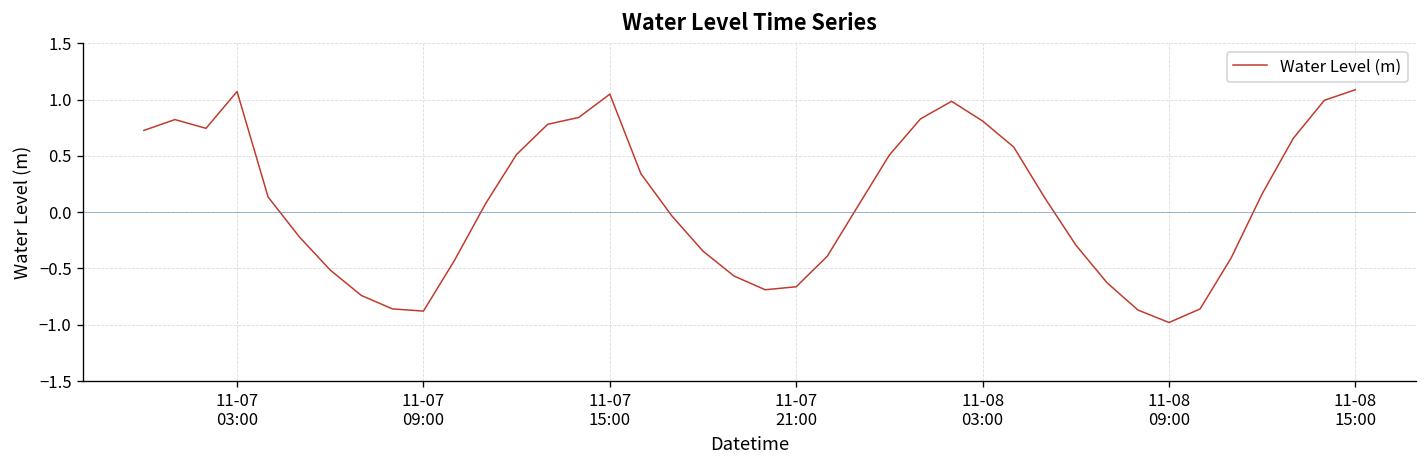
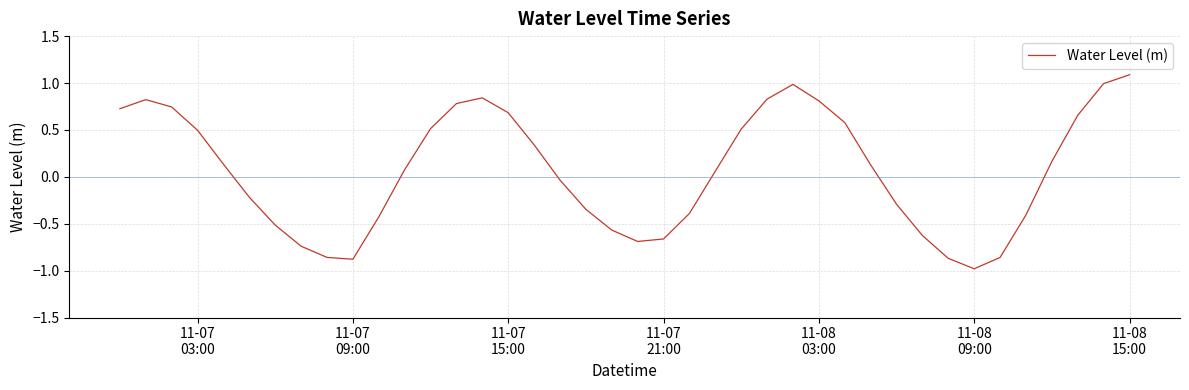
11-07 03:00: 1.1 -> 0.5
11-07 15:00: 1.0 -> 0.7
